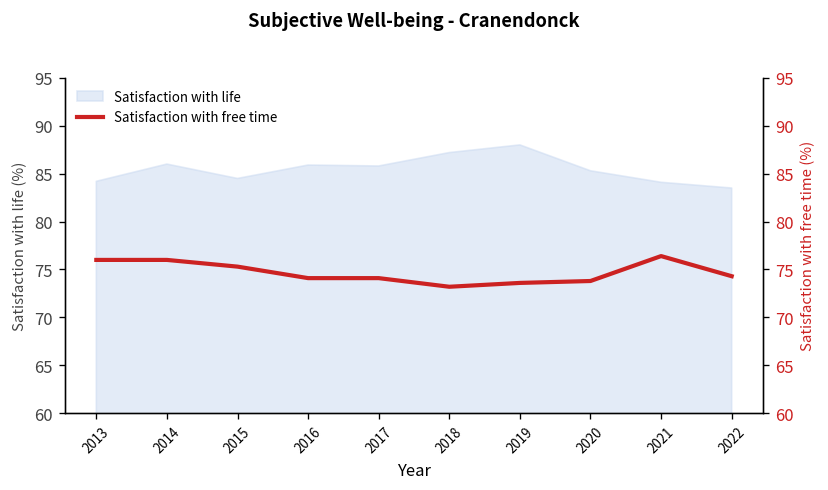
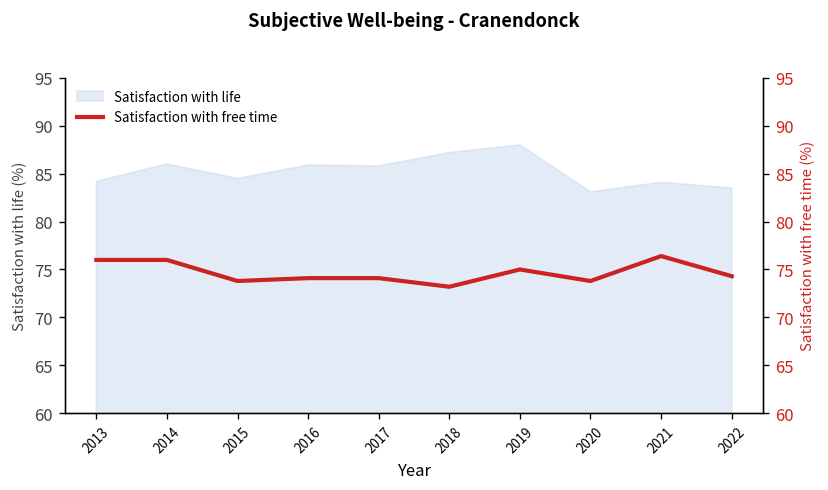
Satisfaction with life, 2020: 85 -> 83
Satisfaction with free time, 2015: 75 -> 74
Satisfaction with free time, 2019: 74 -> 75
